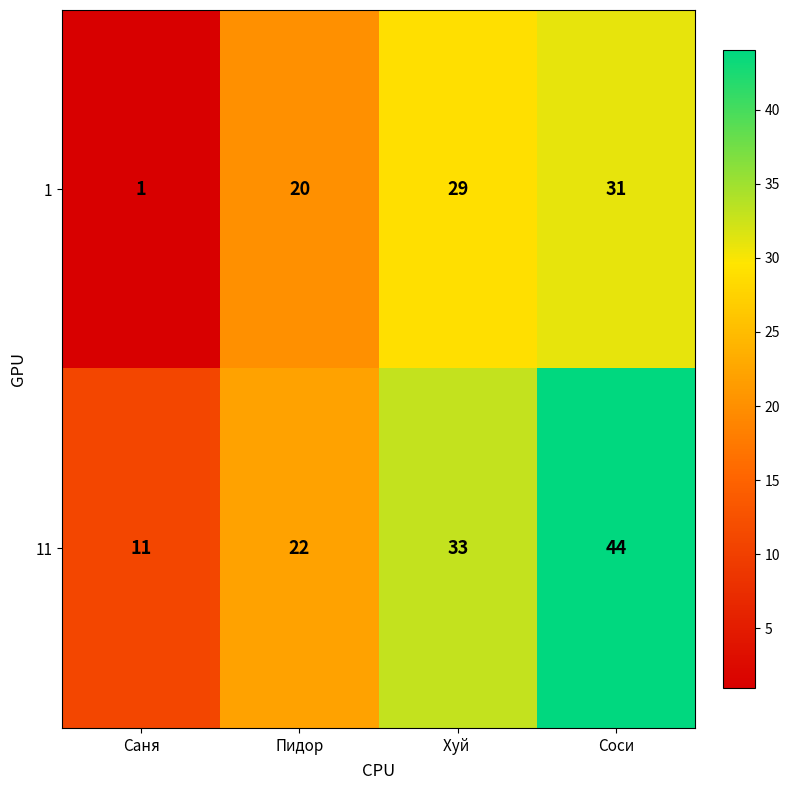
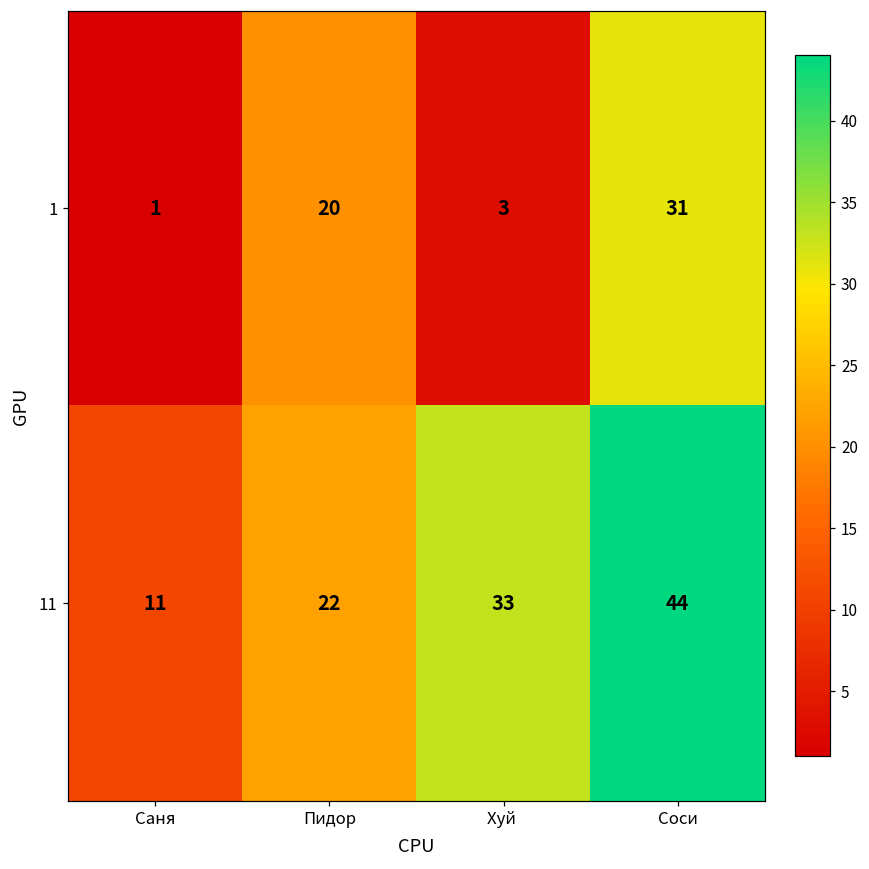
1, Хуй: 29 -> 3
